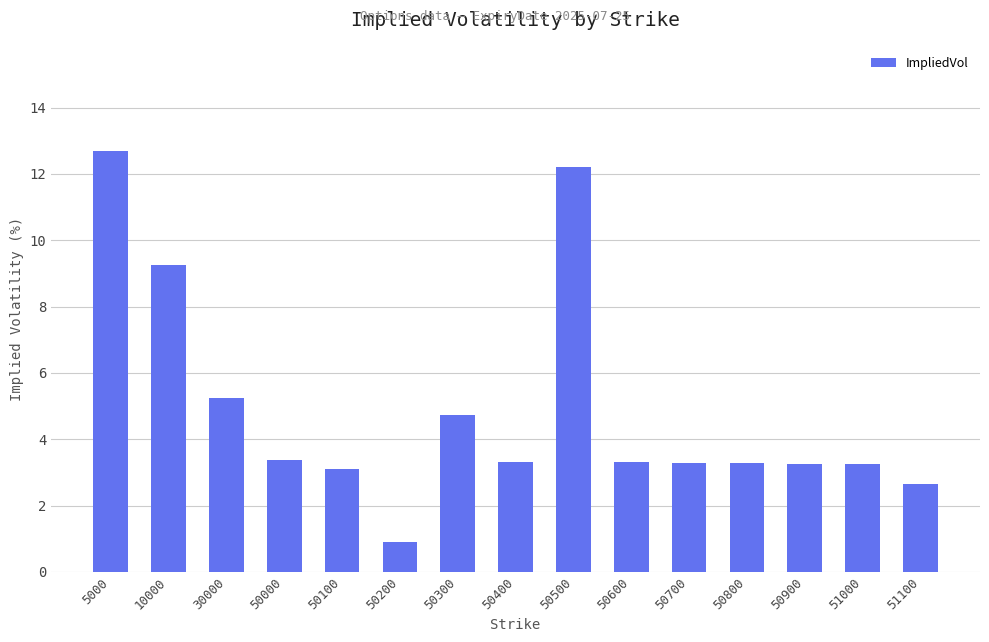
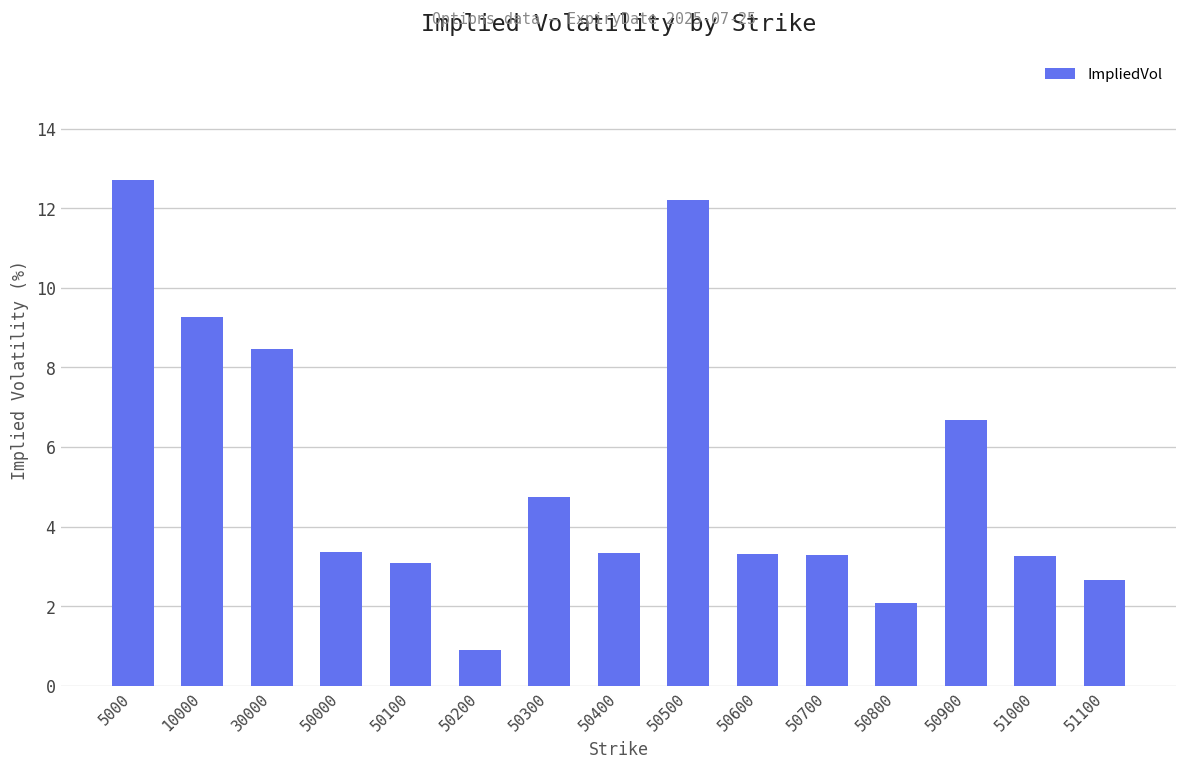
30000: 5.2 -> 8.5
50800: 3.3 -> 2.1
50900: 3.3 -> 6.7
